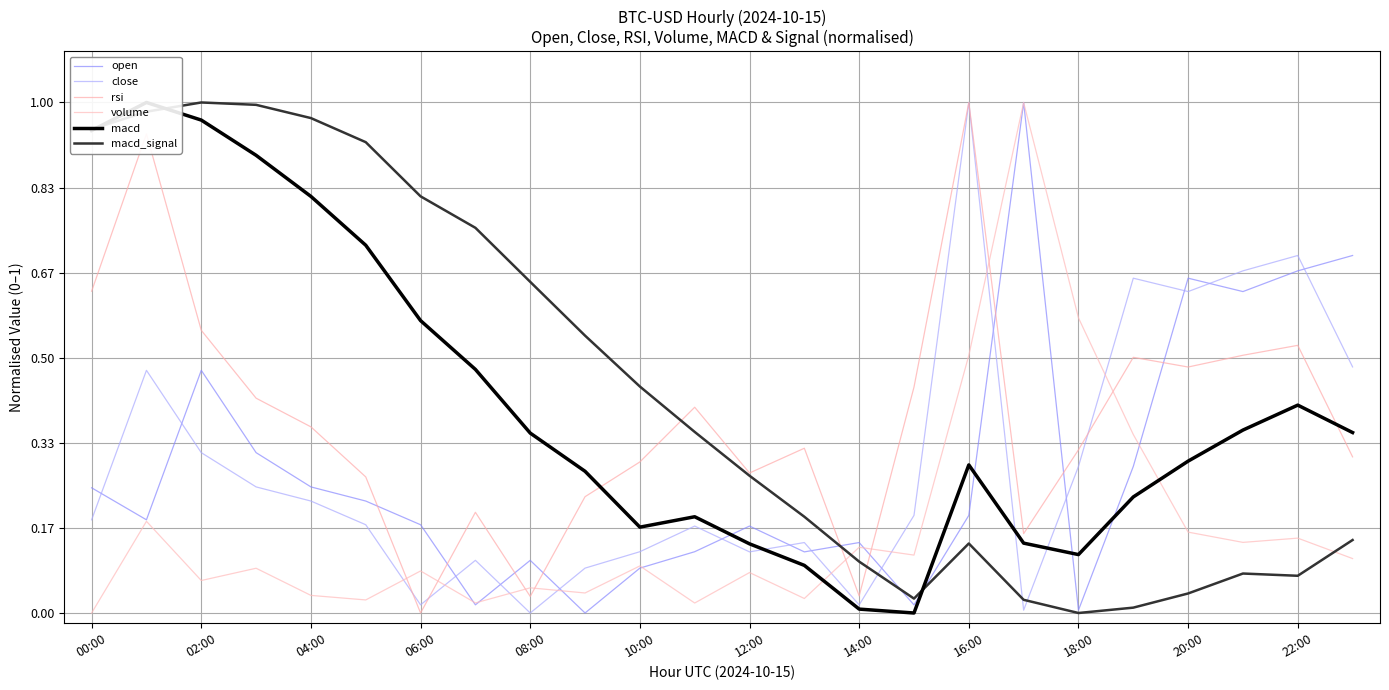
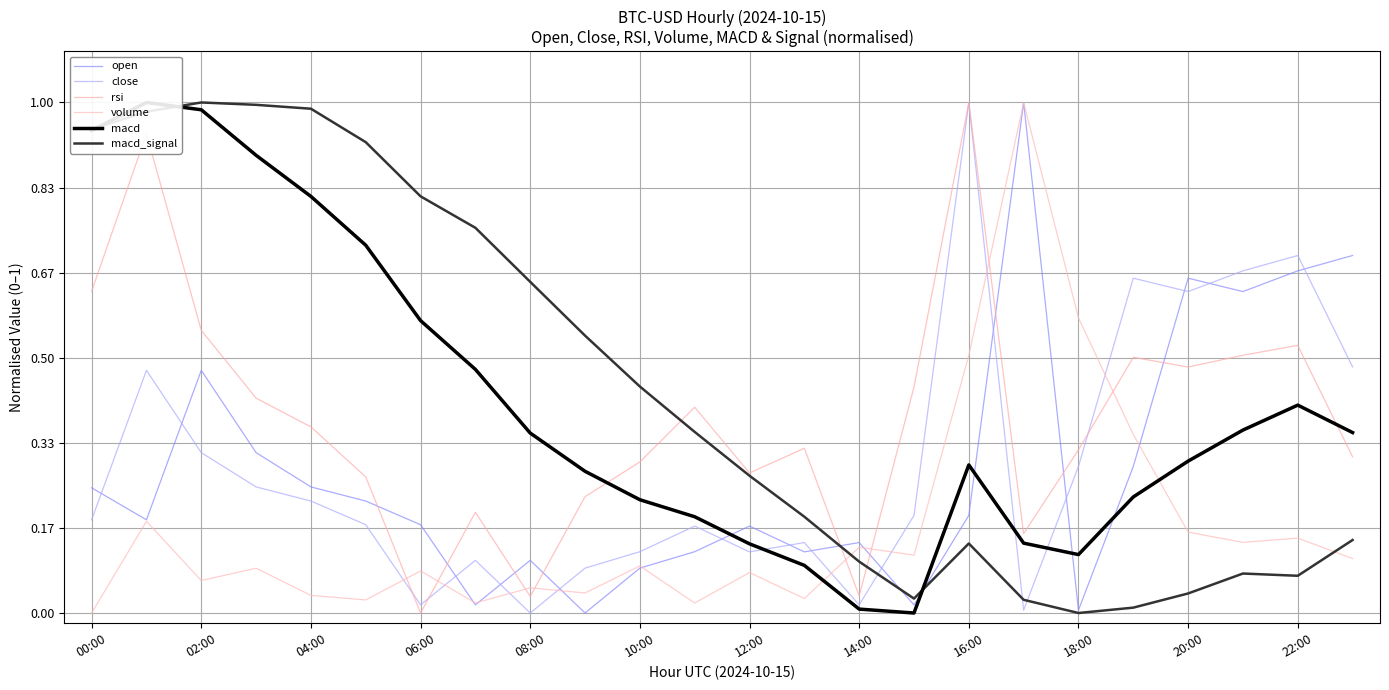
macd, 02:00: 0.97 -> 0.99
macd_signal, 04:00: 0.97 -> 0.99
macd, 10:00: 0.17 -> 0.22
